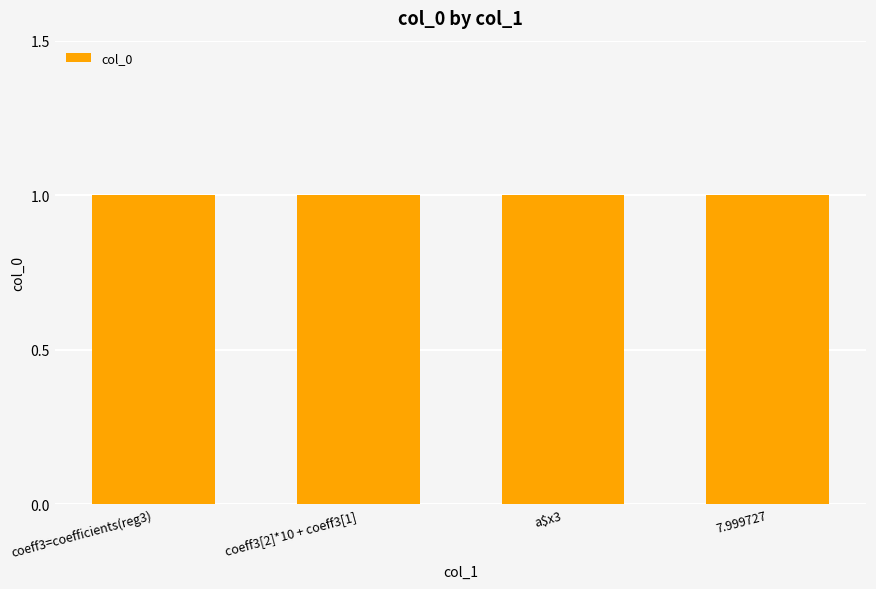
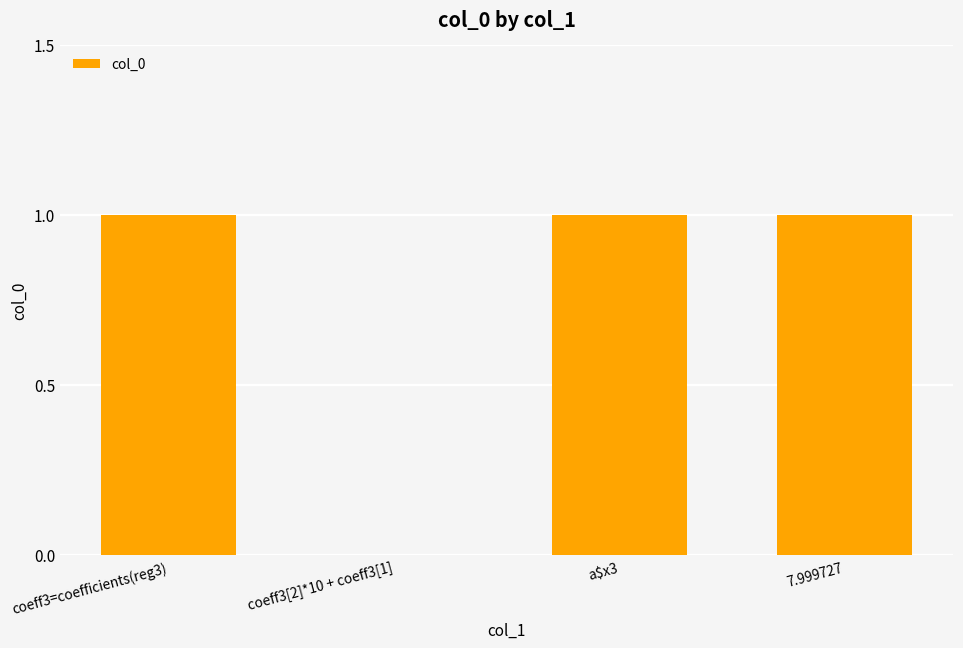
coeff3[2]*10 + coeff3[1]: 1 -> 0
